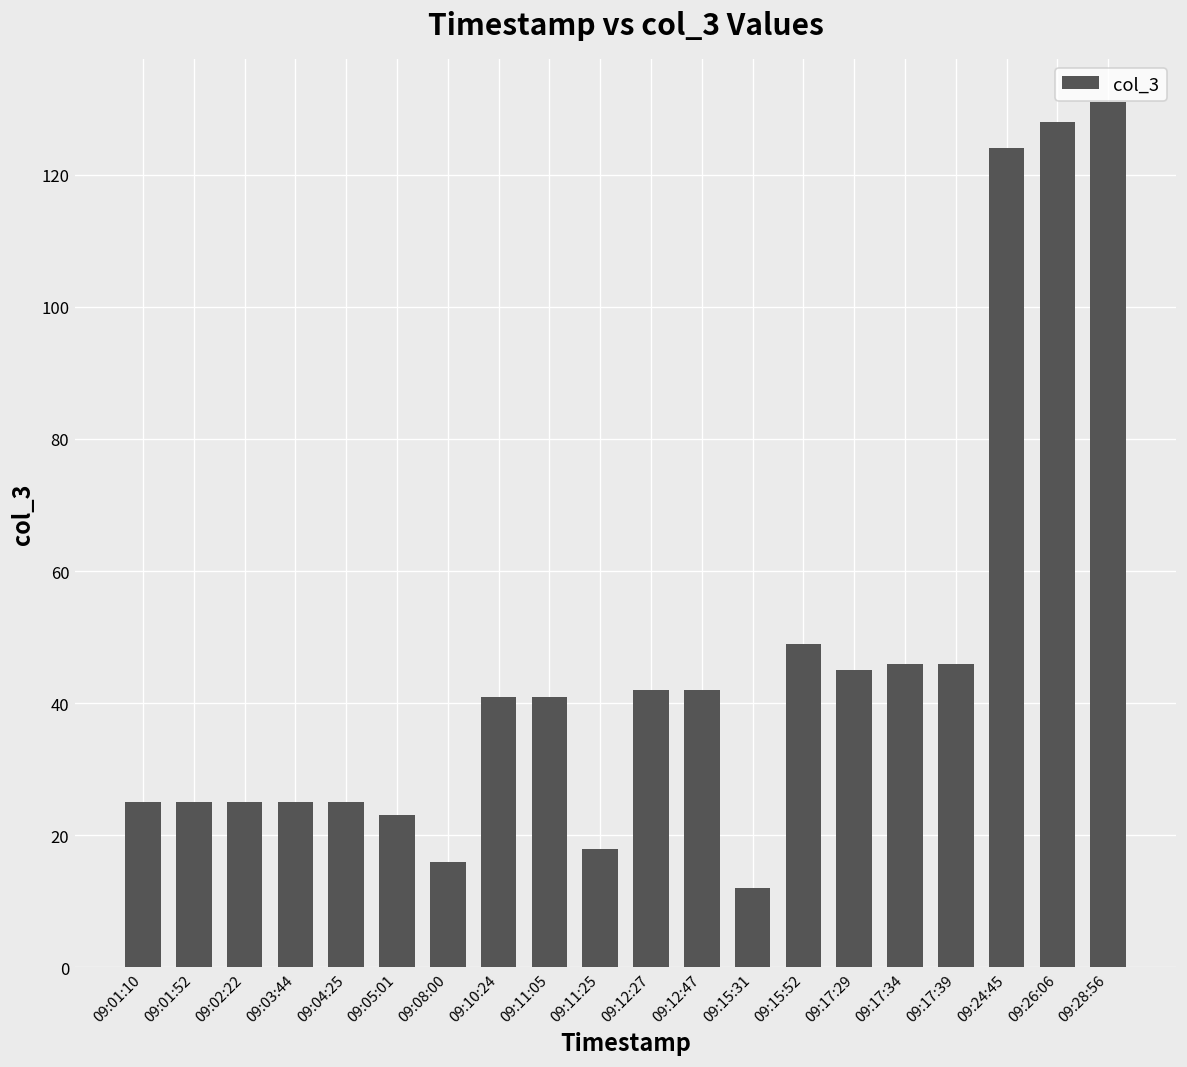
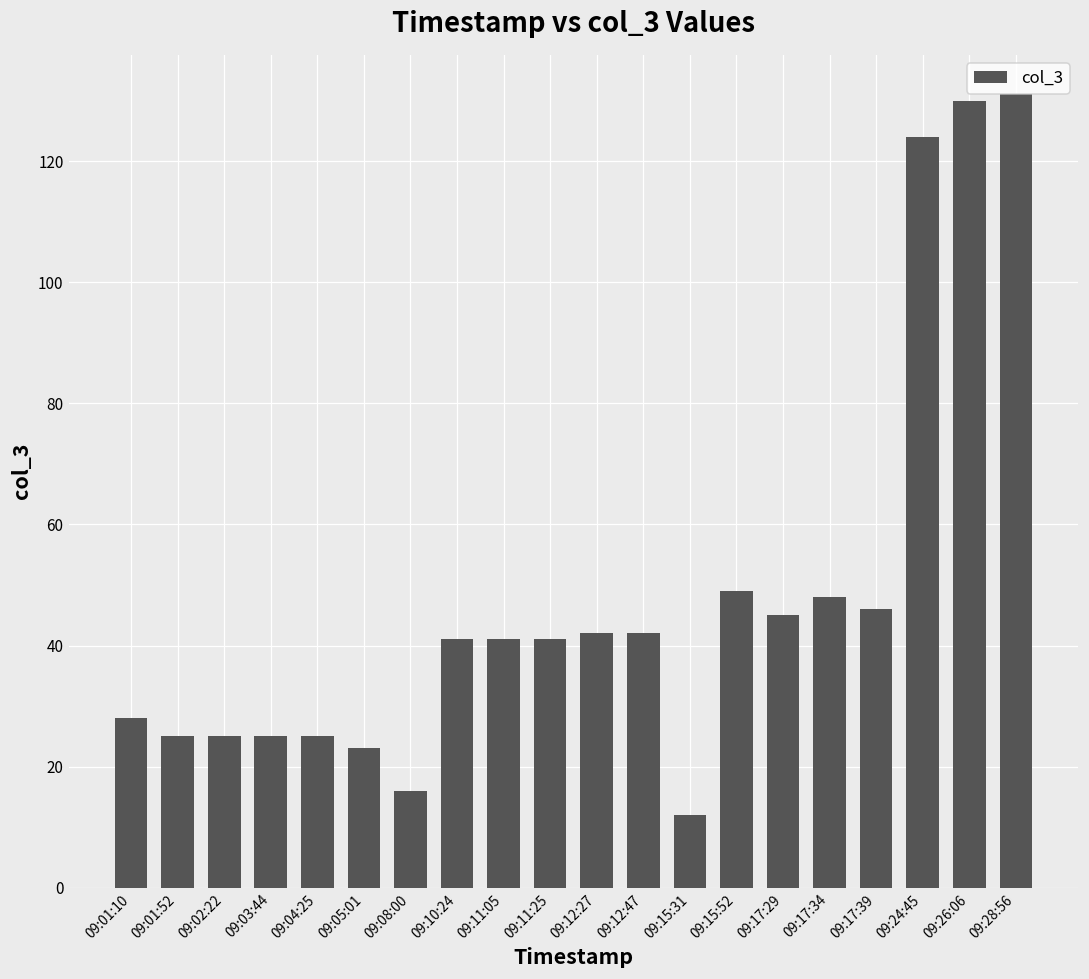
09:01:10: 25 -> 28
09:11:25: 18 -> 41
09:17:34: 46 -> 48
09:26:06: 128 -> 130
